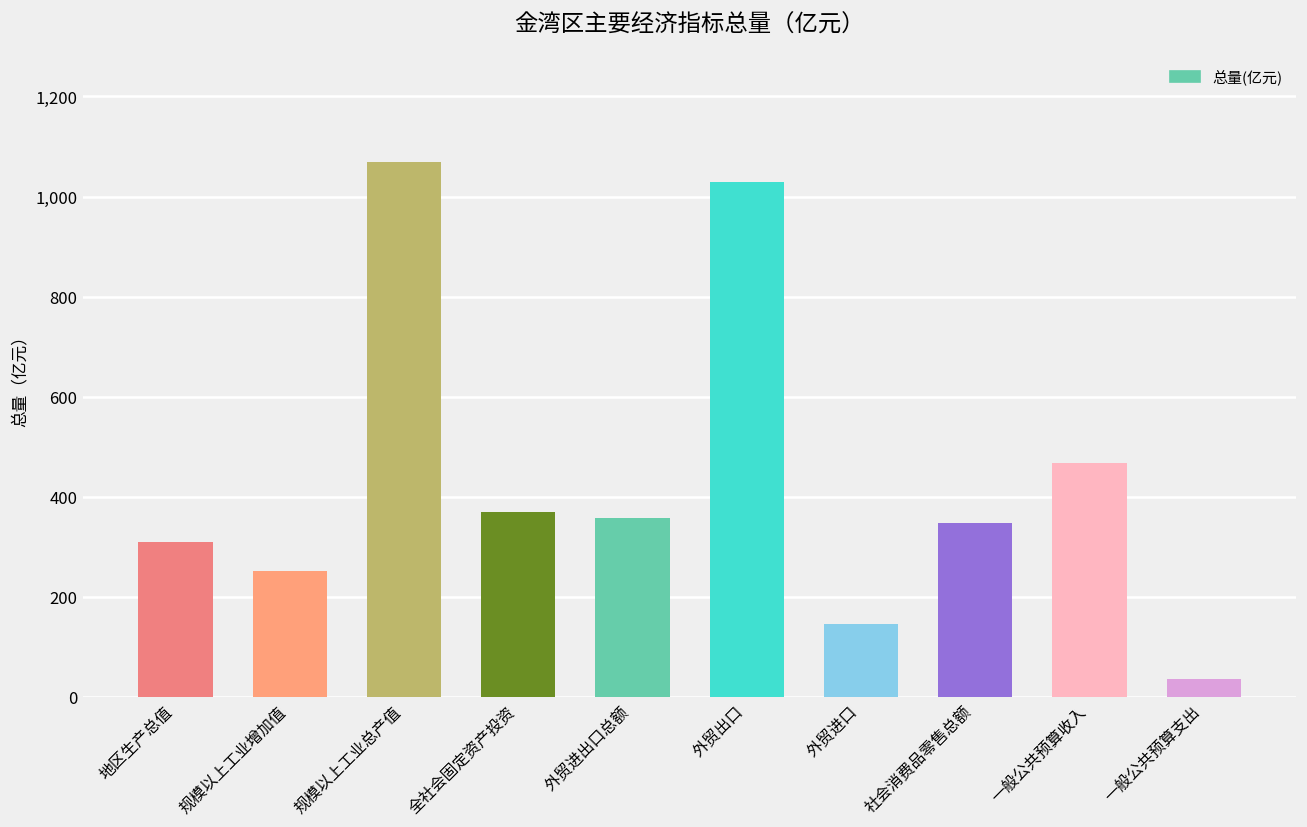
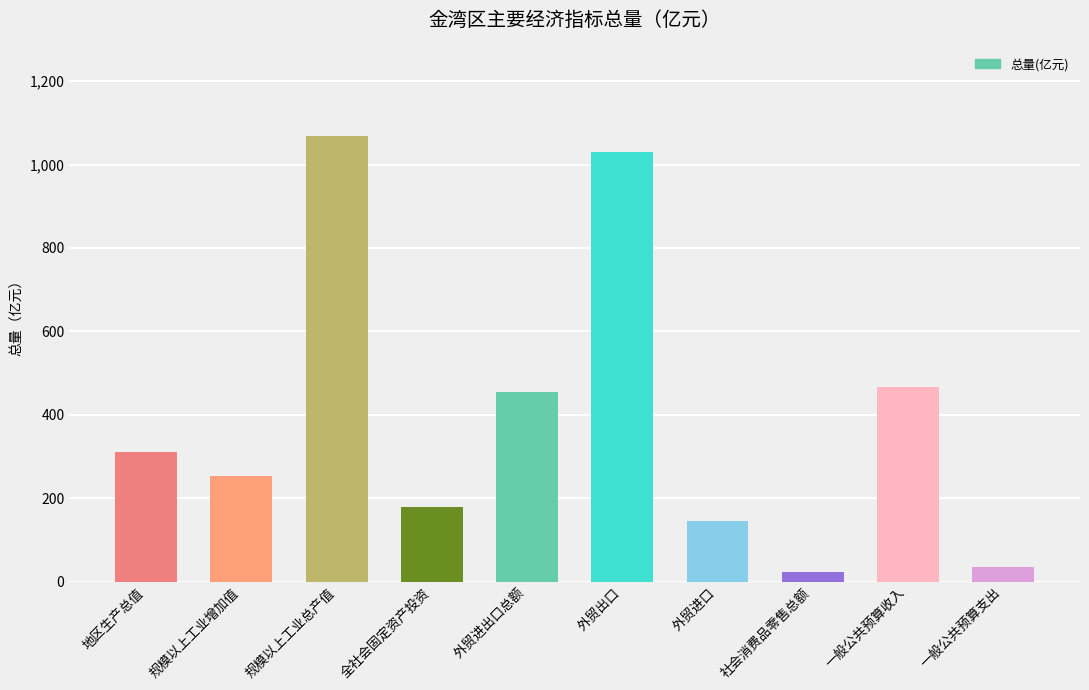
全社会固定资产投资: 370 -> 180
外贸进出口总额: 360 -> 450
社会消费品零售总额: 350 -> 20
